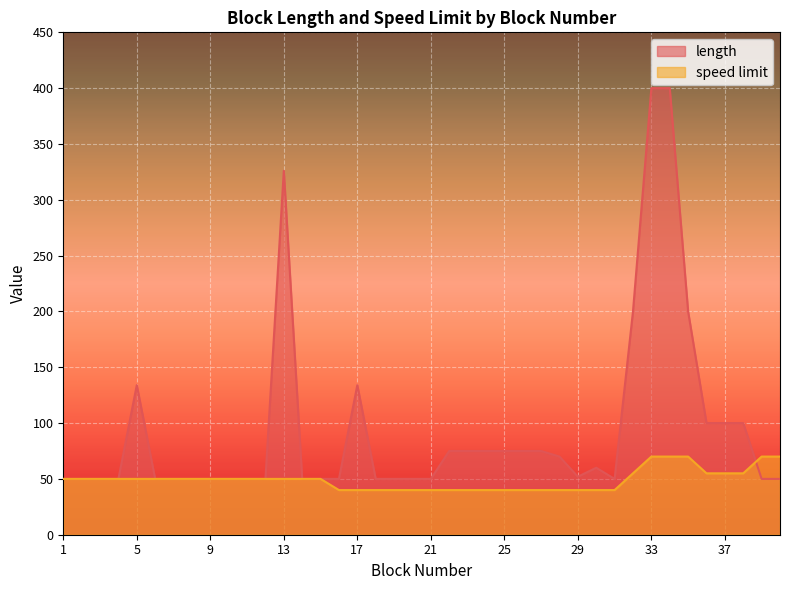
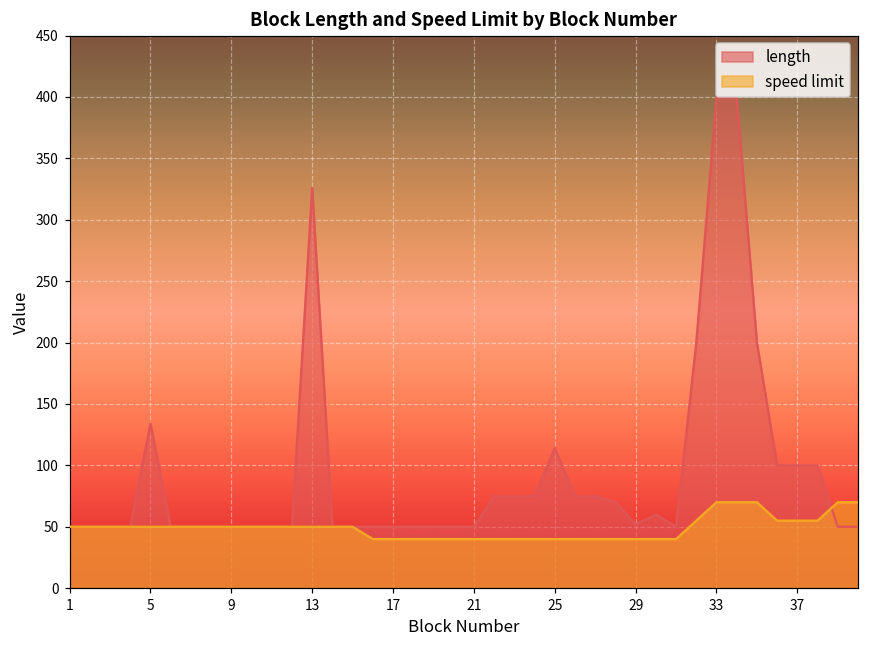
length, 17: 134 -> 50
length, 25: 75 -> 114
